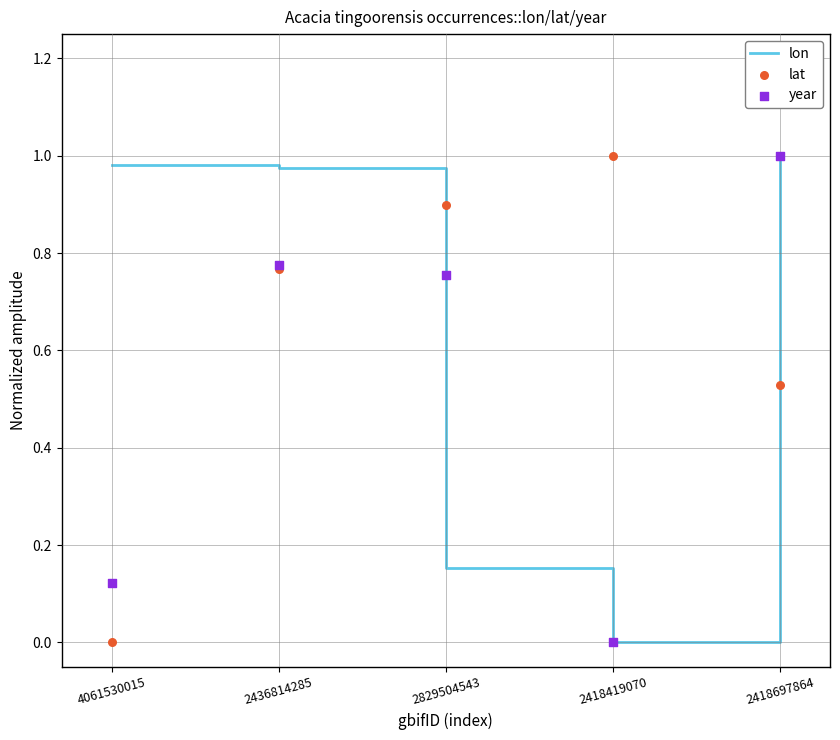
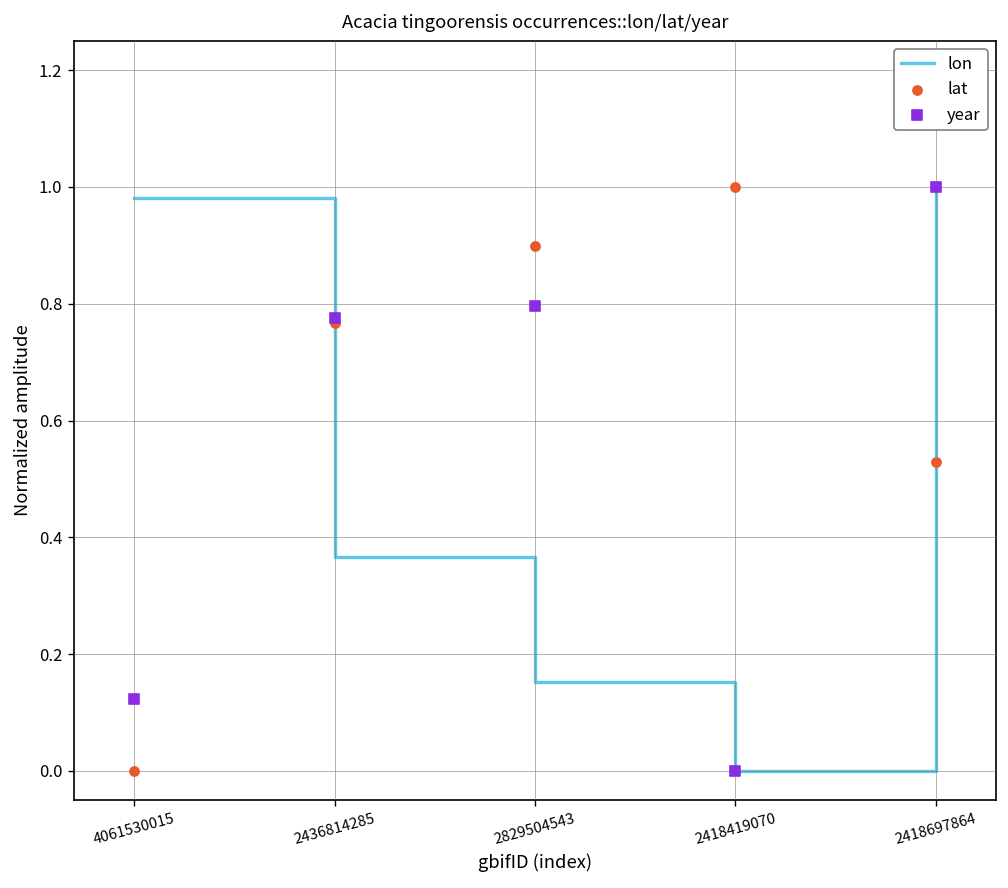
lon, 2436814285: 0.98 -> 0.37
year, 2829504543: 0.76 -> 0.80
